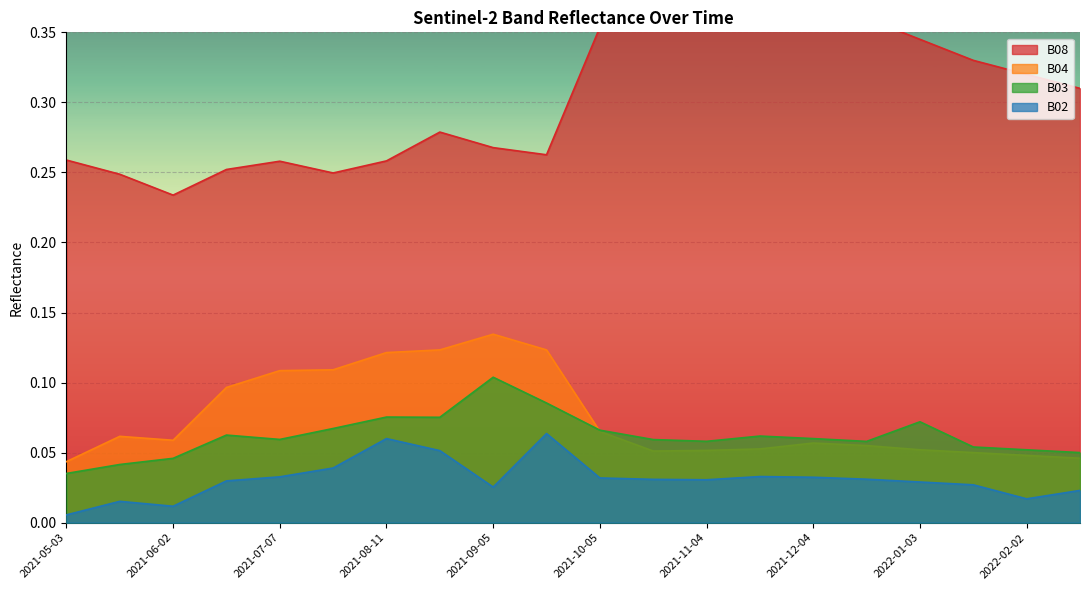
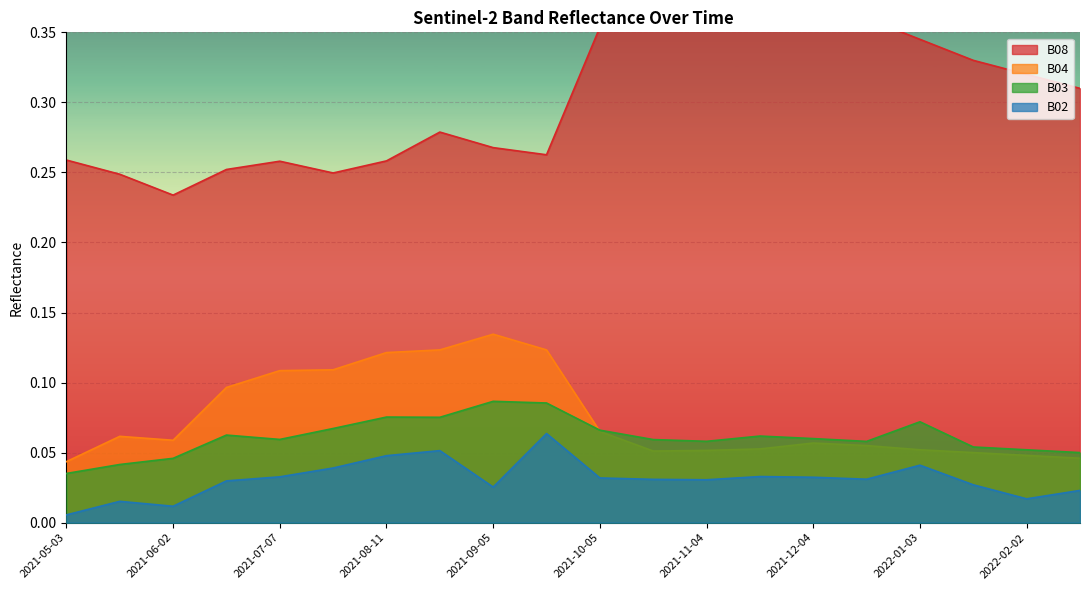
B02, 2021-08-11: 0.060 -> 0.048
B03, 2021-09-05: 0.104 -> 0.087
B02, 2022-01-03: 0.029 -> 0.041
